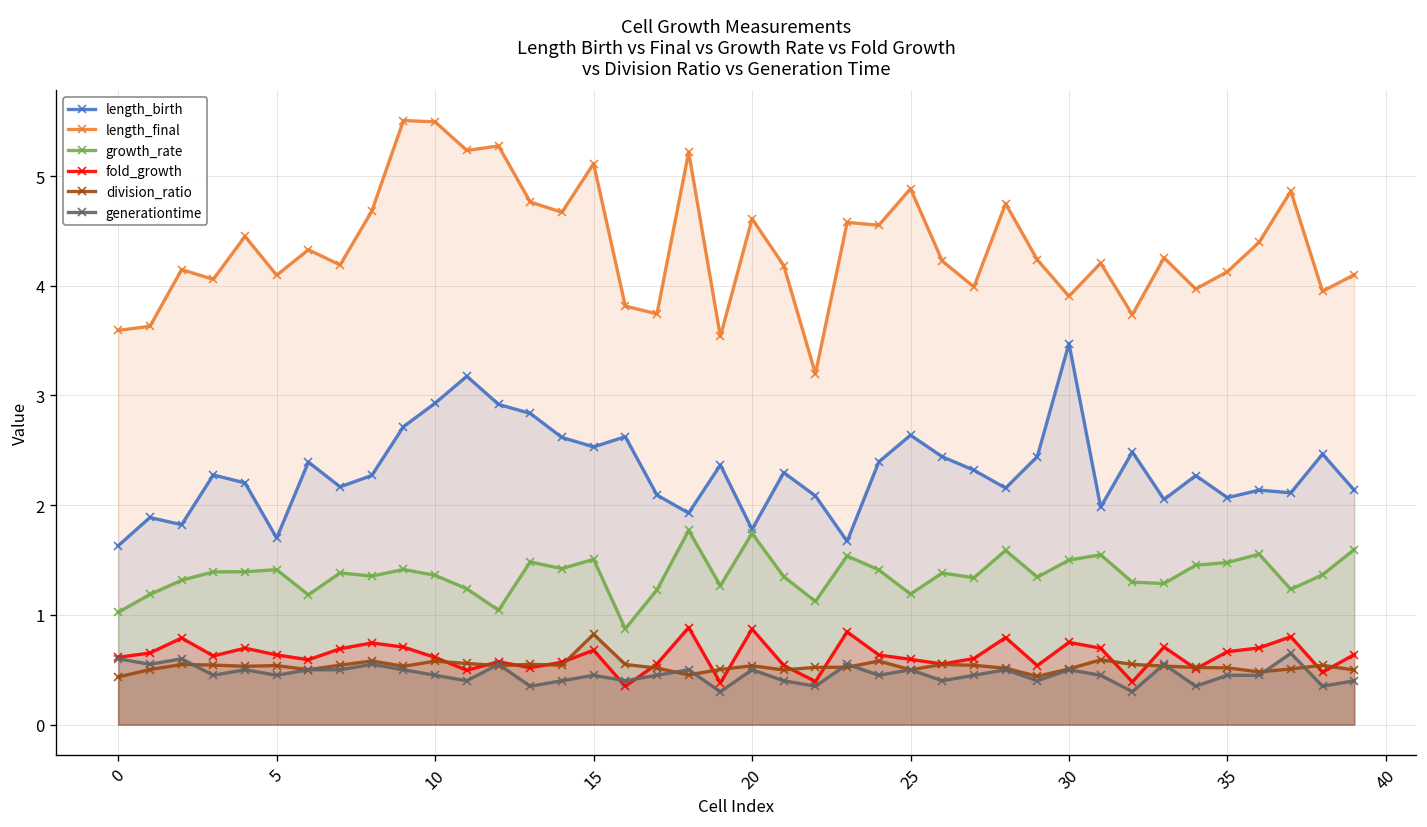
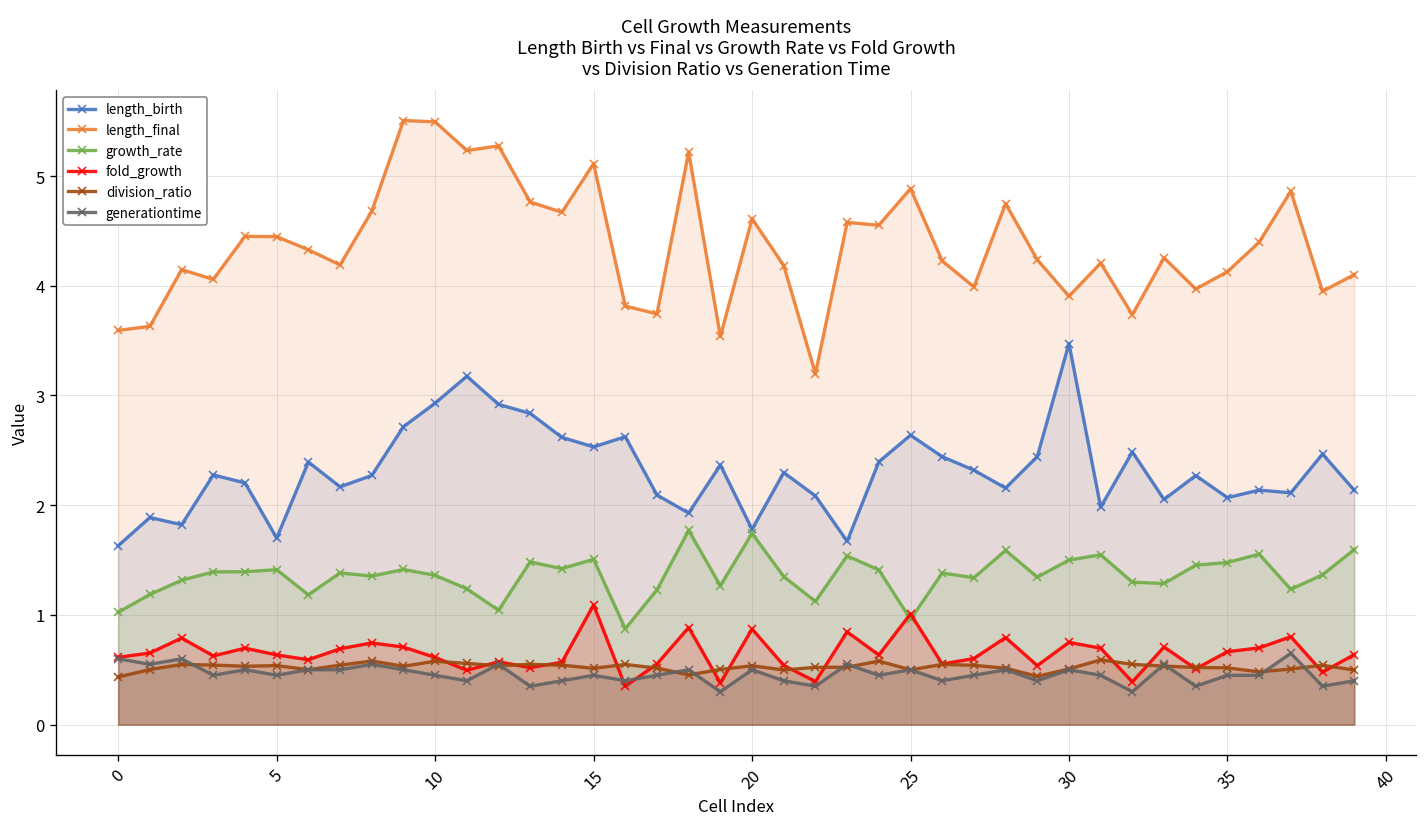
length_final, 5: 4.1 -> 4.4
fold_growth, 15: 0.7 -> 1.1
division_ratio, 15: 0.8 -> 0.5
growth_rate, 25: 1.2 -> 1.0
fold_growth, 25: 0.6 -> 1.0
